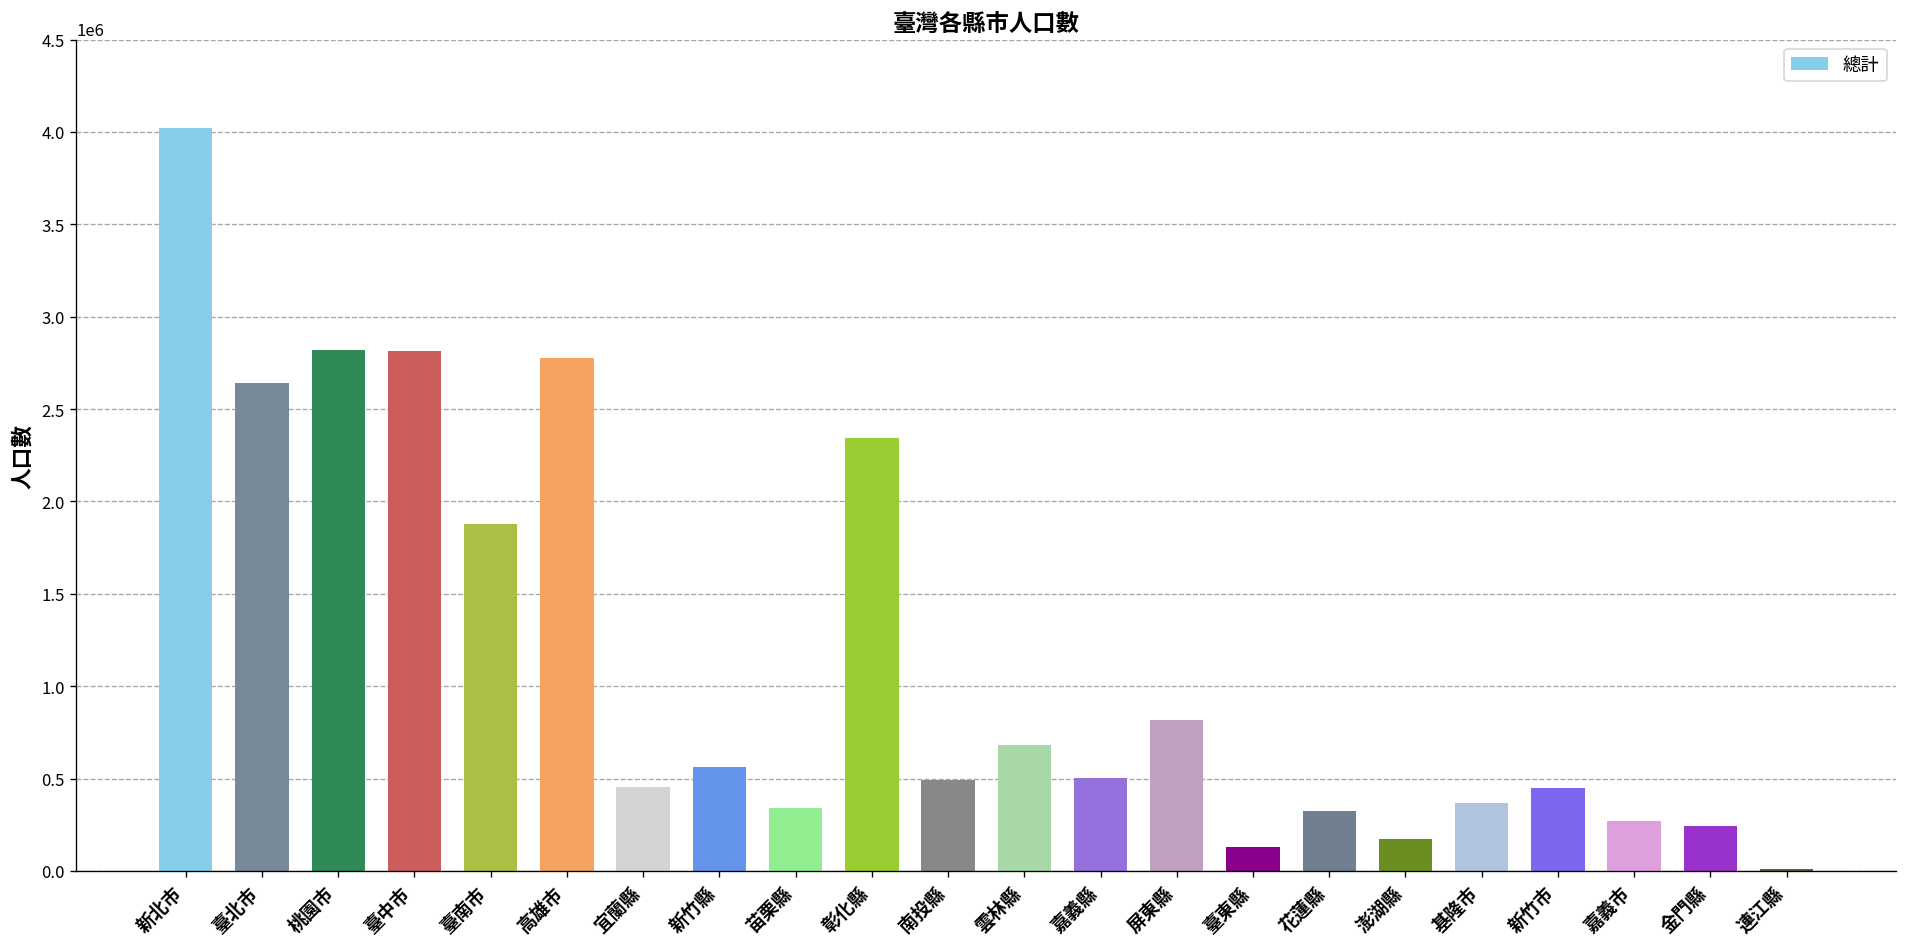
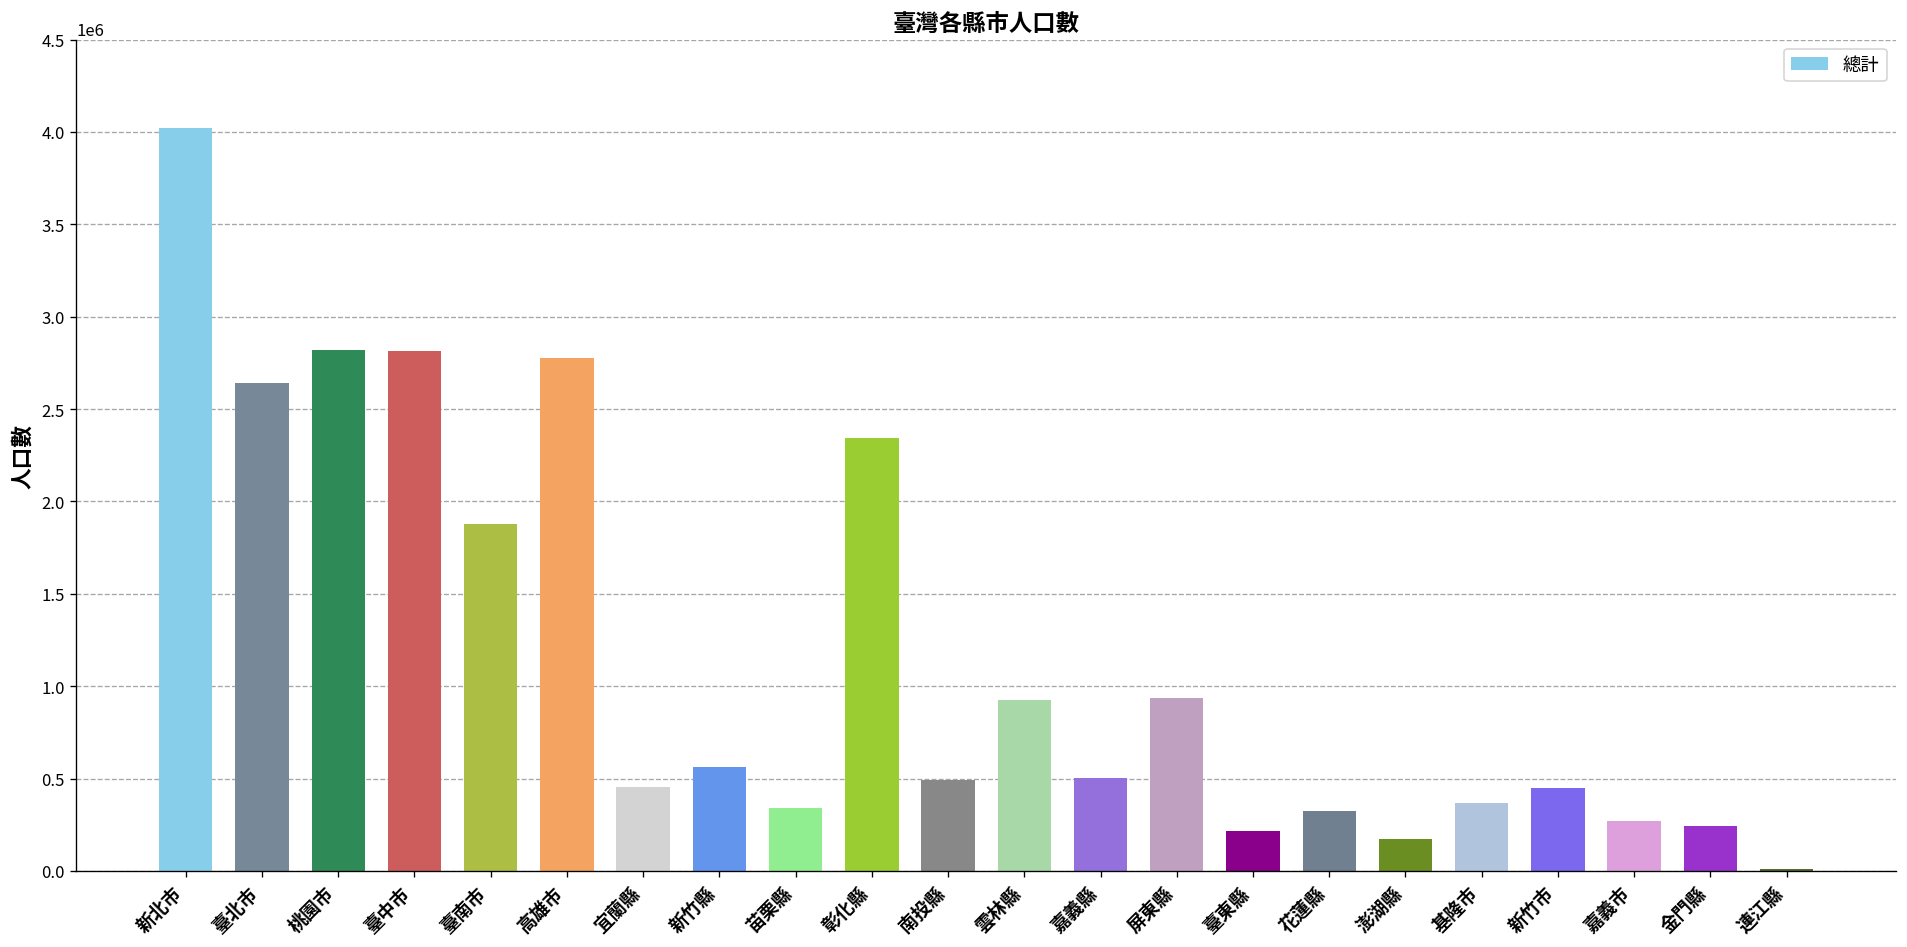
雲林縣: 680000 -> 920000
屏東縣: 820000 -> 940000
臺東縣: 130000 -> 220000
